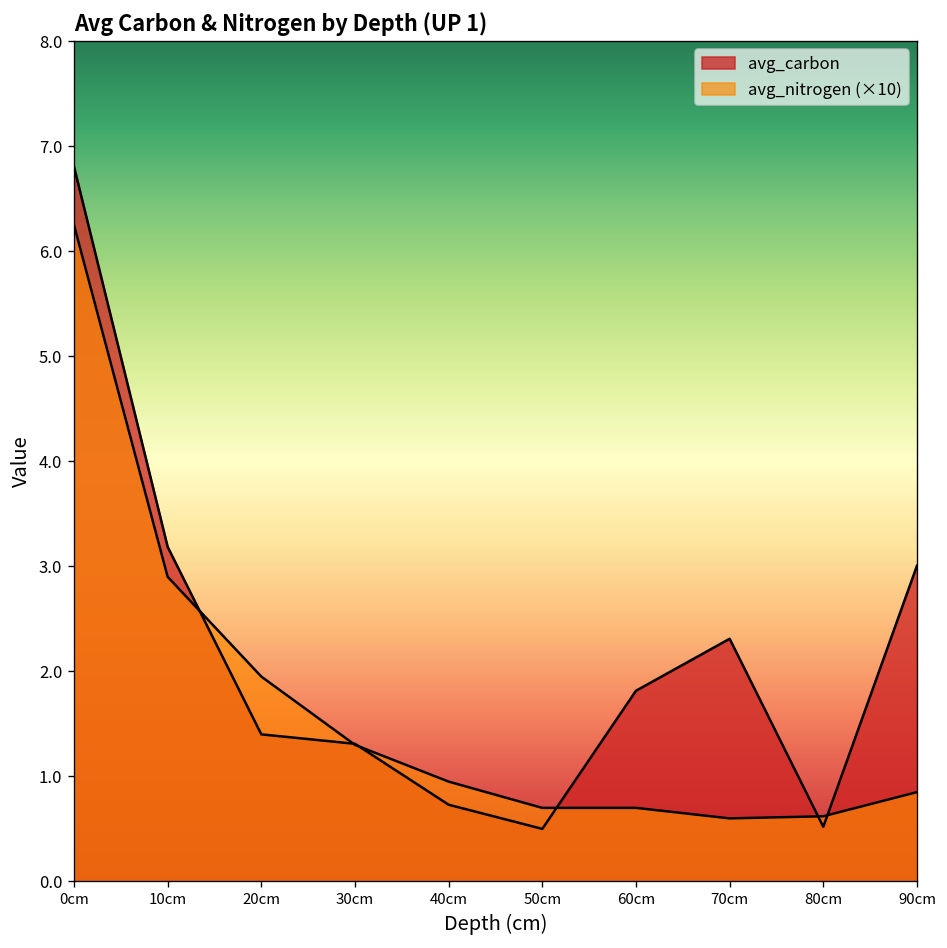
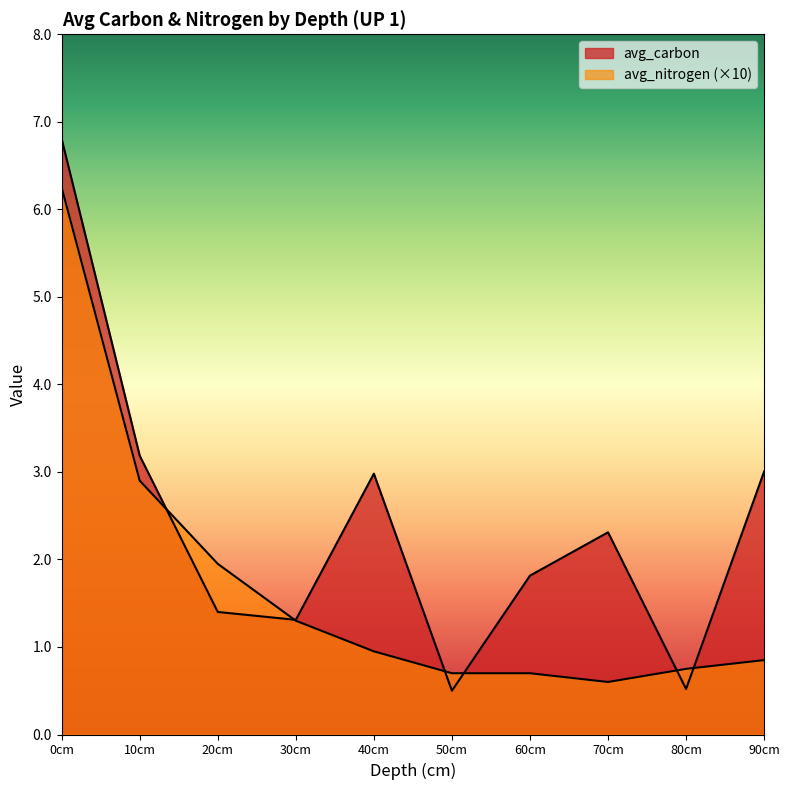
avg_carbon, 40cm: 0.7 -> 3.0
avg_nitrogen (×10), 80cm: 0.6 -> 0.8
